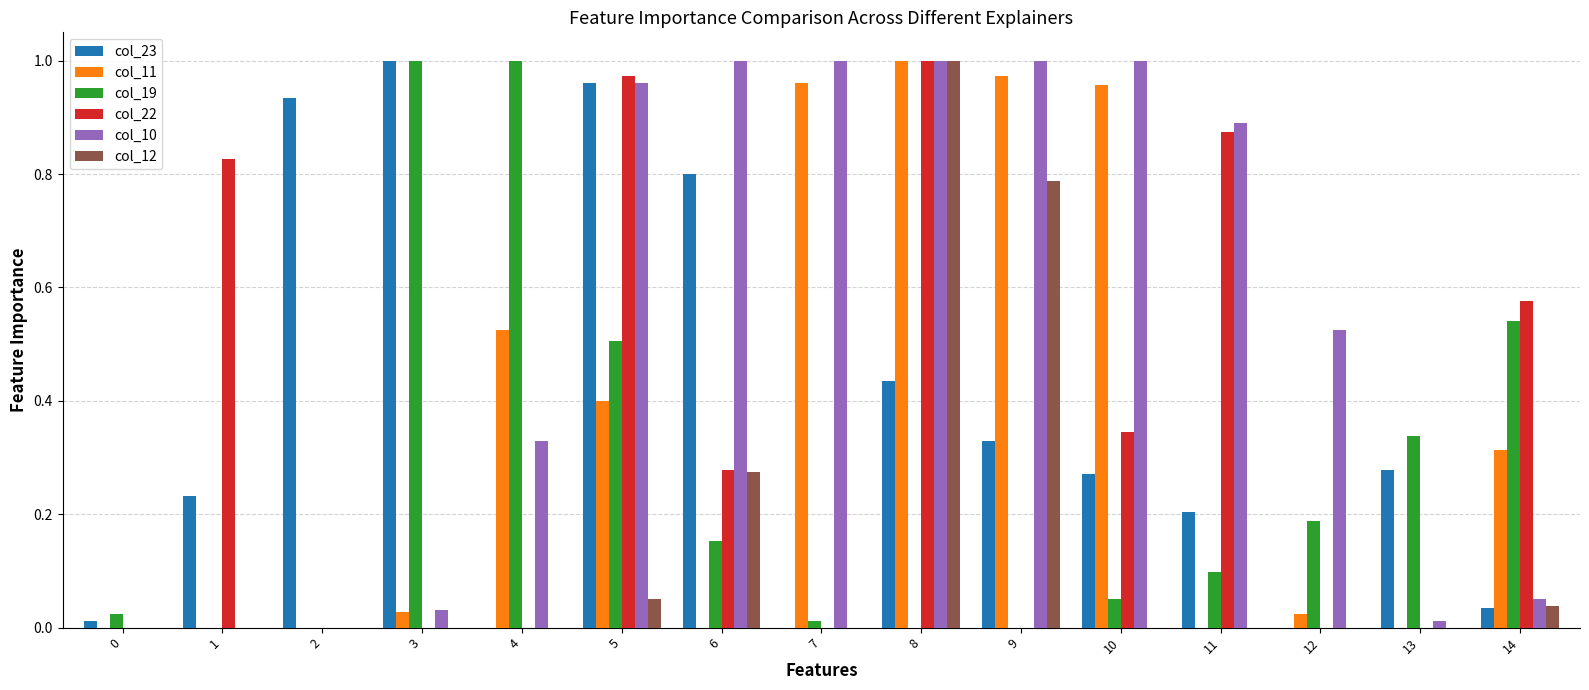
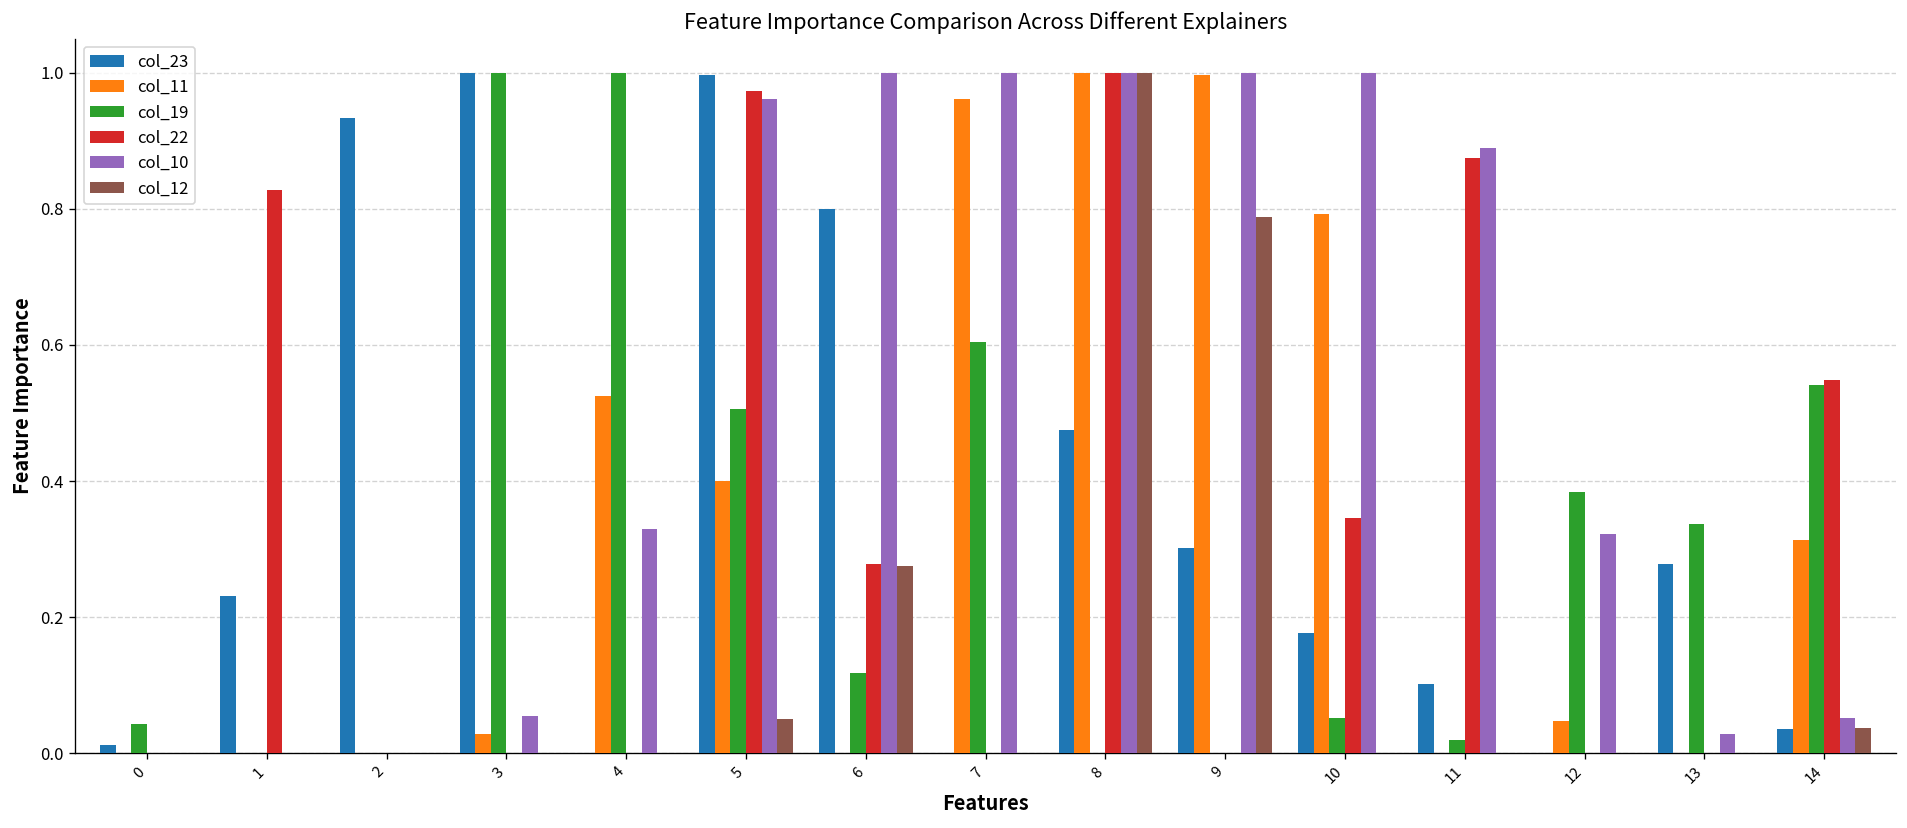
col_19, 0: 0.02 -> 0.04
col_10, 3: 0.03 -> 0.05
col_23, 5: 0.96 -> 1.00
col_19, 6: 0.15 -> 0.12
col_19, 7: 0.01 -> 0.60
col_23, 8: 0.44 -> 0.47
col_23, 9: 0.33 -> 0.30
col_11, 9: 0.97 -> 1.00
col_23, 10: 0.27 -> 0.18
col_11, 10: 0.96 -> 0.79
col_23, 11: 0.20 -> 0.10
col_19, 11: 0.10 -> 0.02
col_11, 12: 0.02 -> 0.05
col_19, 12: 0.19 -> 0.38
col_10, 12: 0.53 -> 0.32
col_10, 13: 0.01 -> 0.03
col_22, 14: 0.58 -> 0.55
